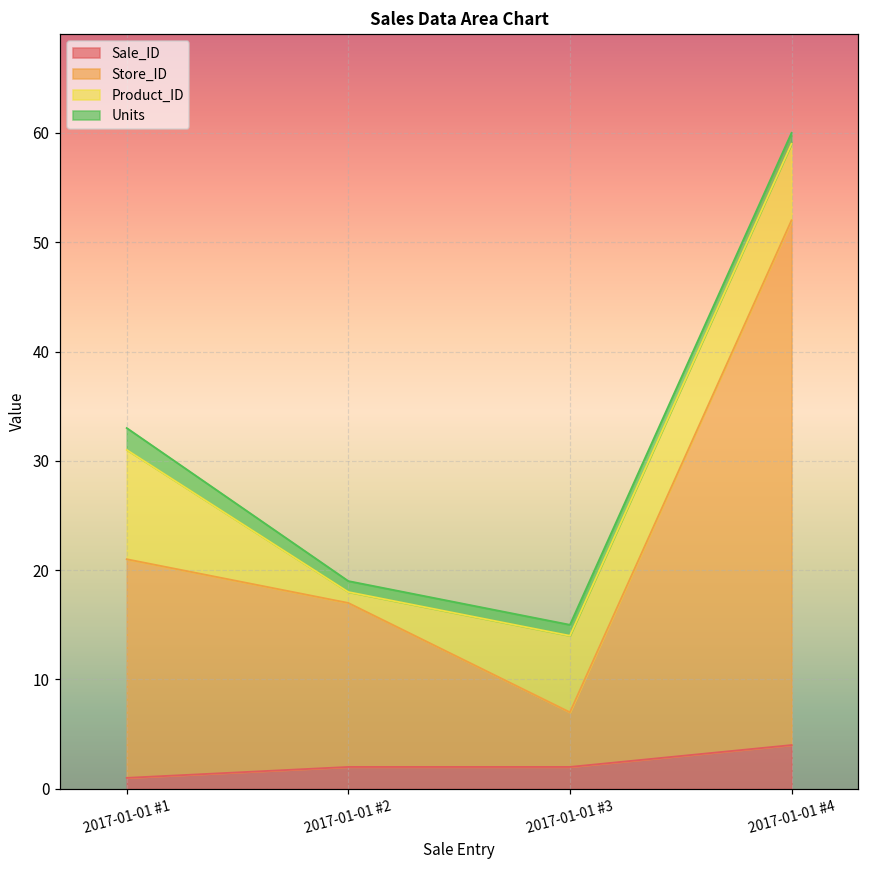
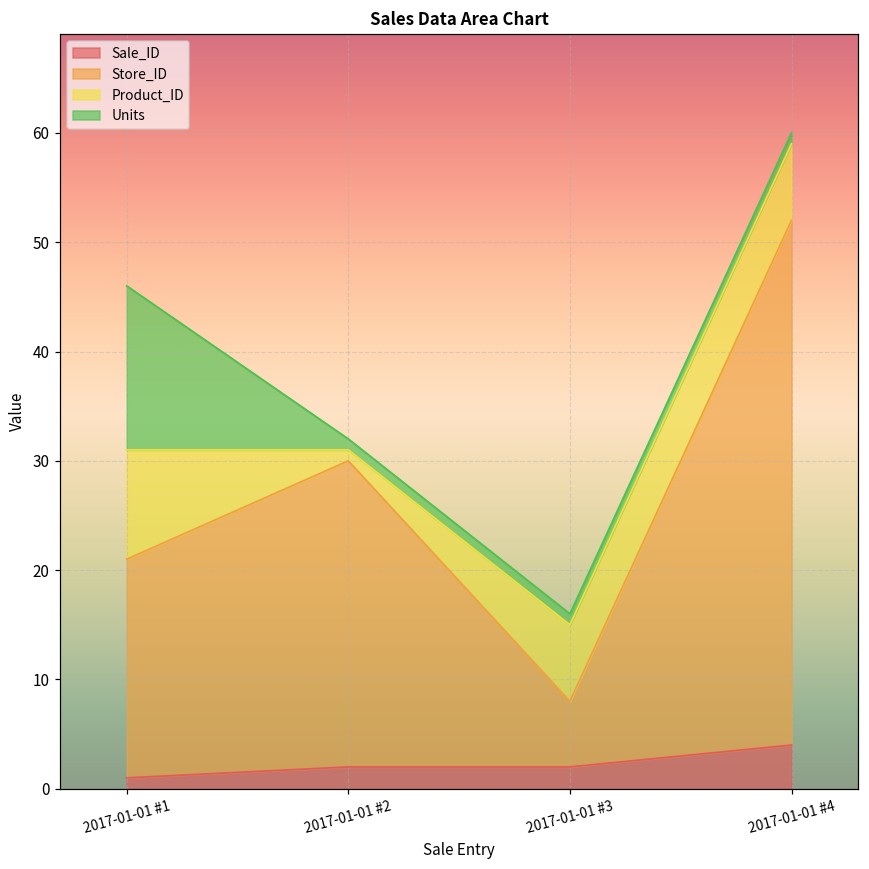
Units, 2017-01-01 #1: 2 -> 15
Store_ID, 2017-01-01 #2: 15 -> 28
Store_ID, 2017-01-01 #3: 5 -> 6
